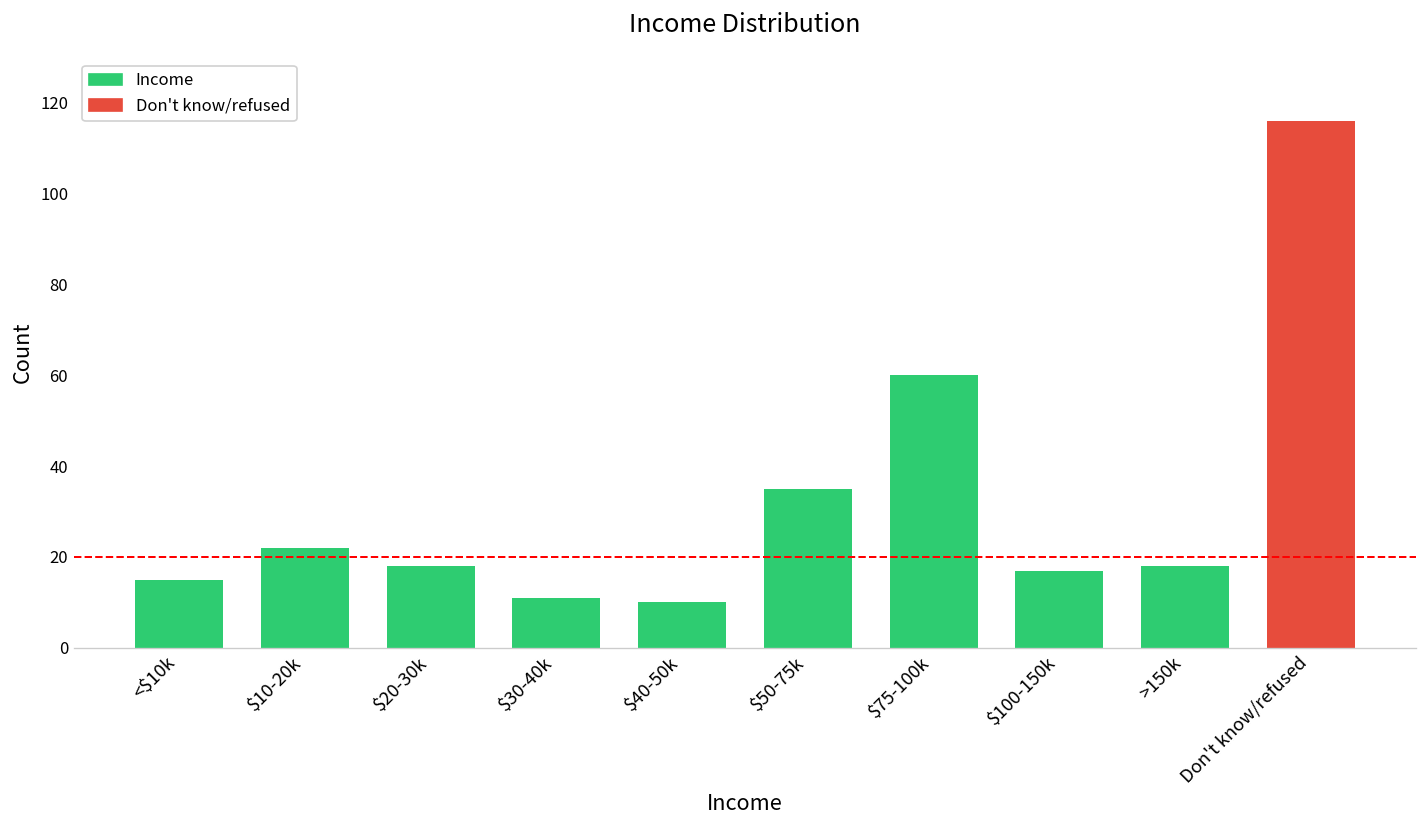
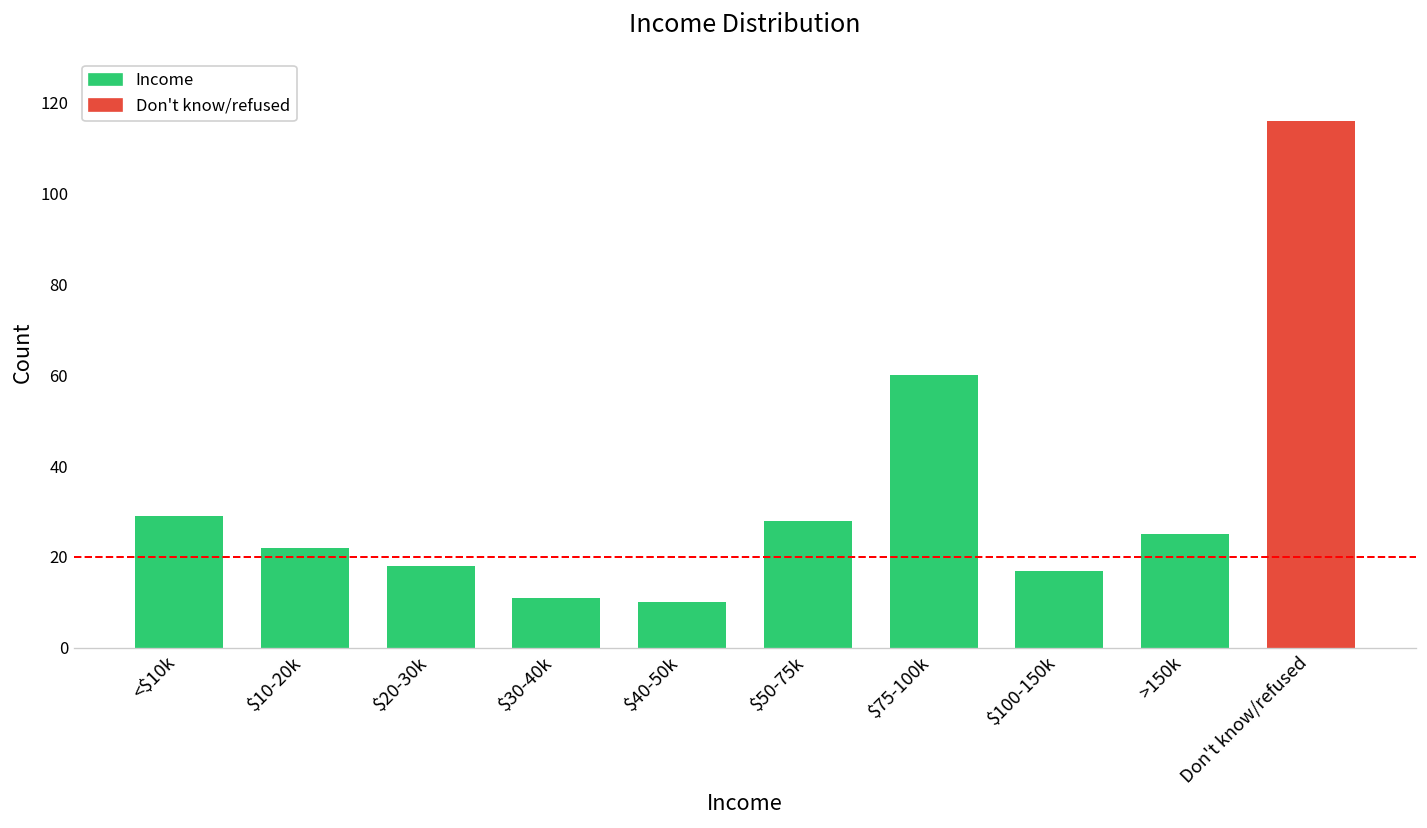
<$10k: 15 -> 29
$50-75k: 35 -> 28
>150k: 18 -> 25
